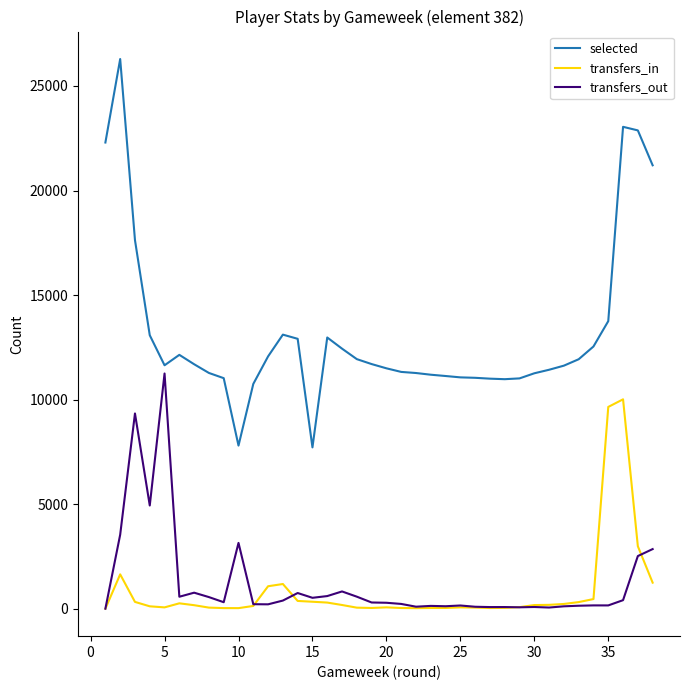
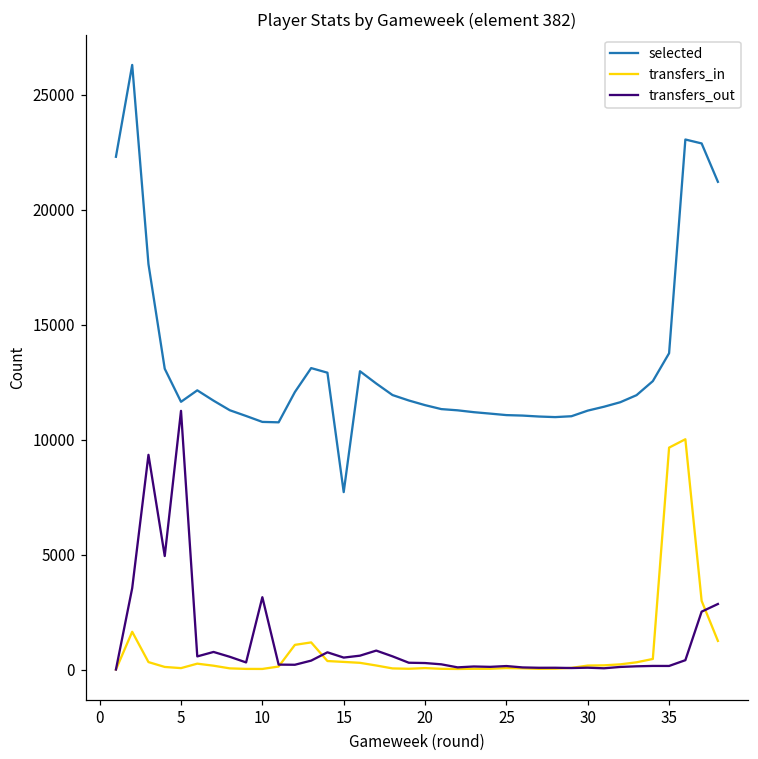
selected, 10: 7800 -> 10800
